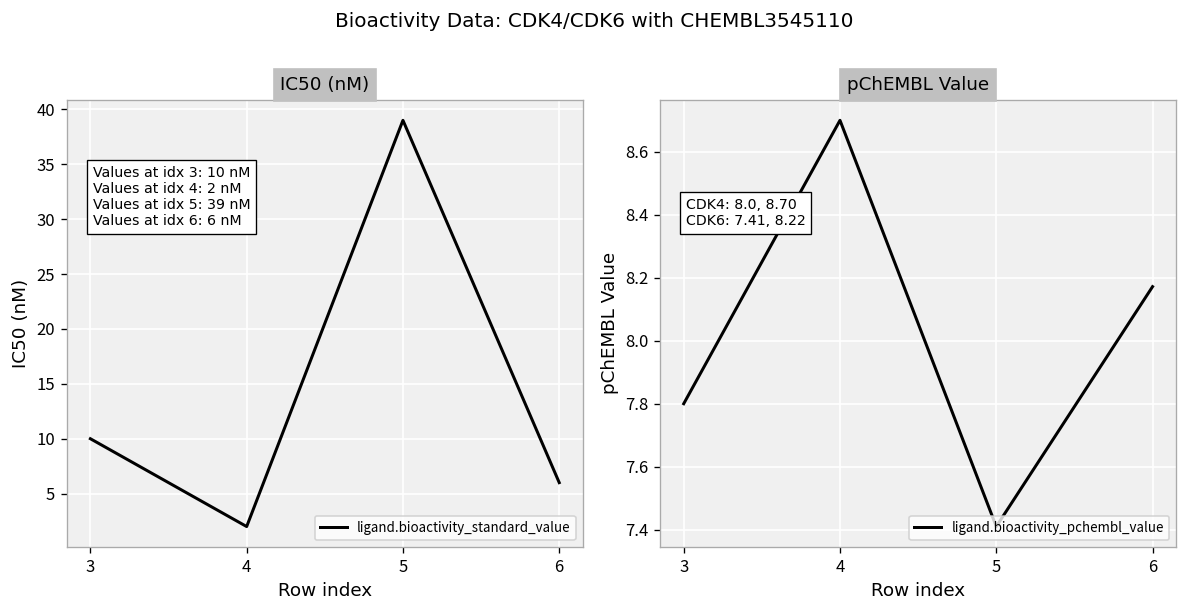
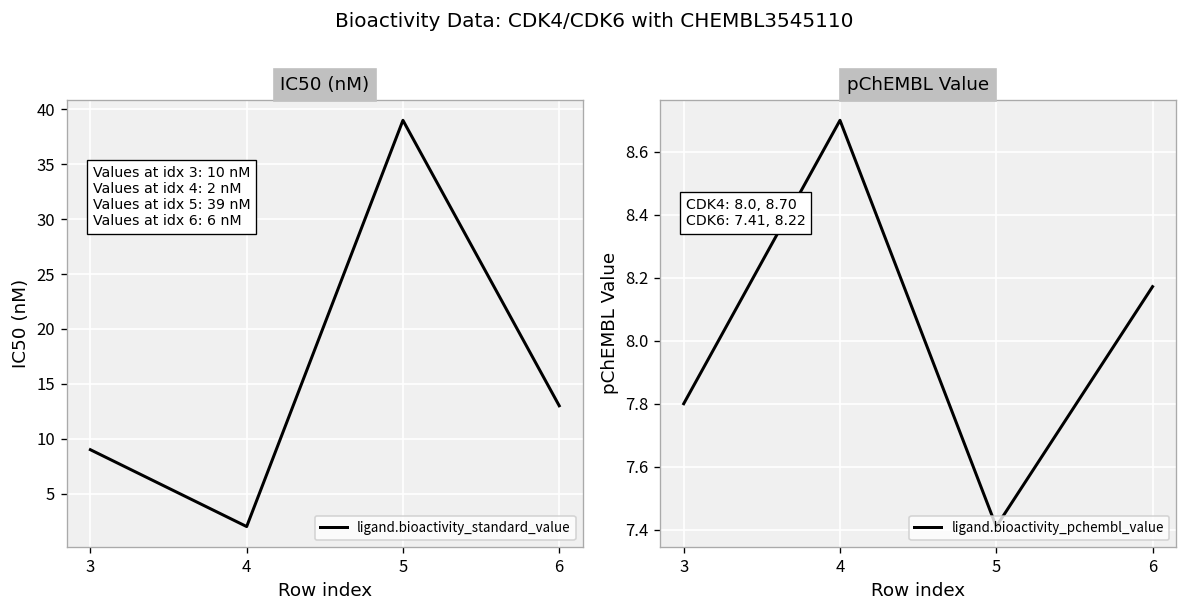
IC50 (nM), 3: 10 -> 9
IC50 (nM), 6: 6 -> 13
